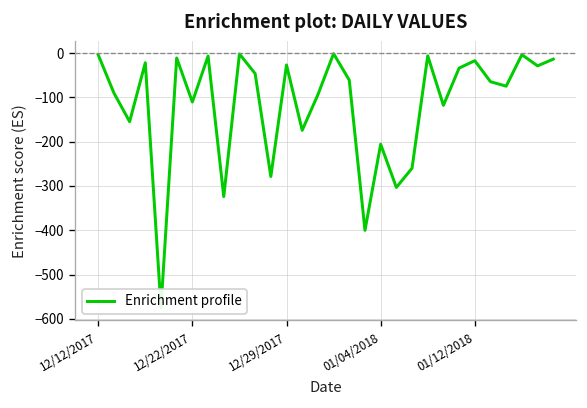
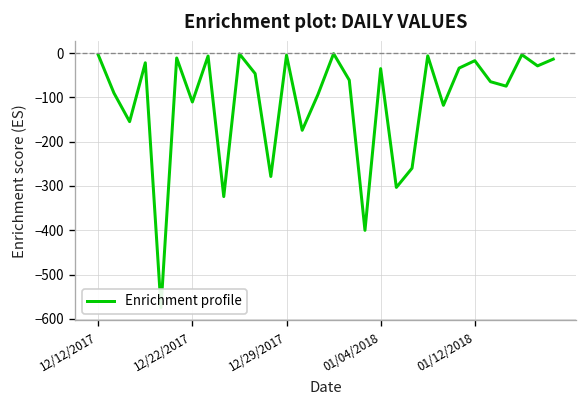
12/29/2017: -30 -> 0
01/04/2018: -210 -> -40
